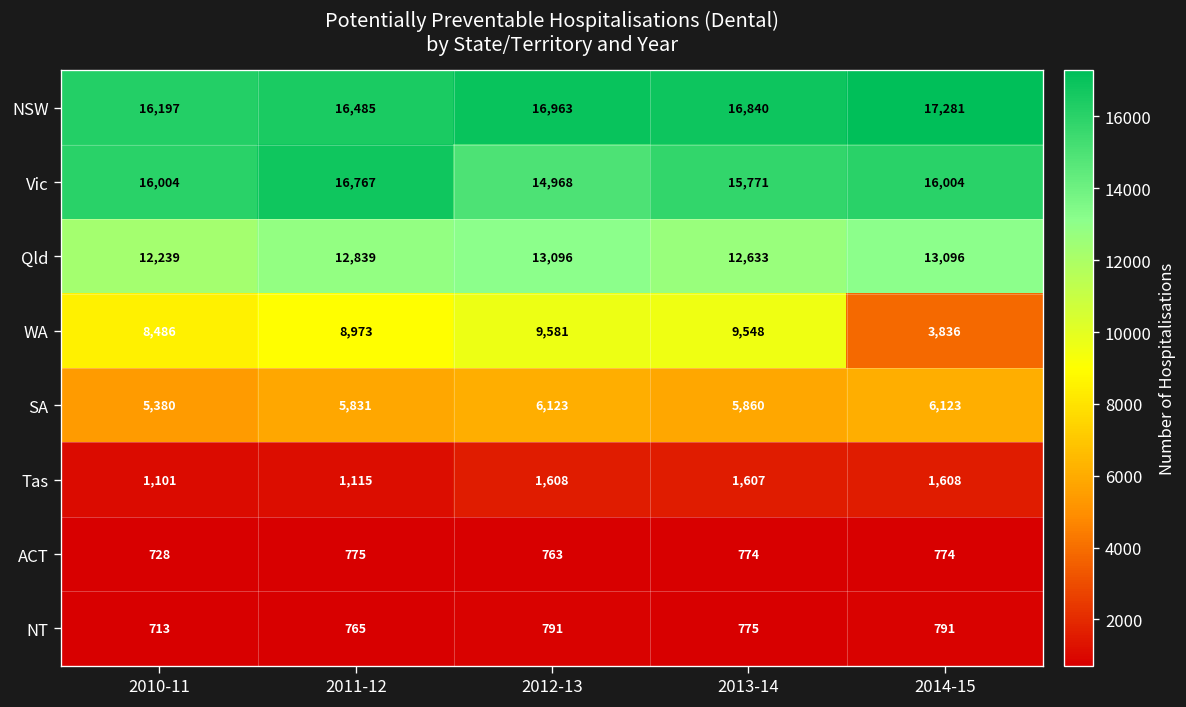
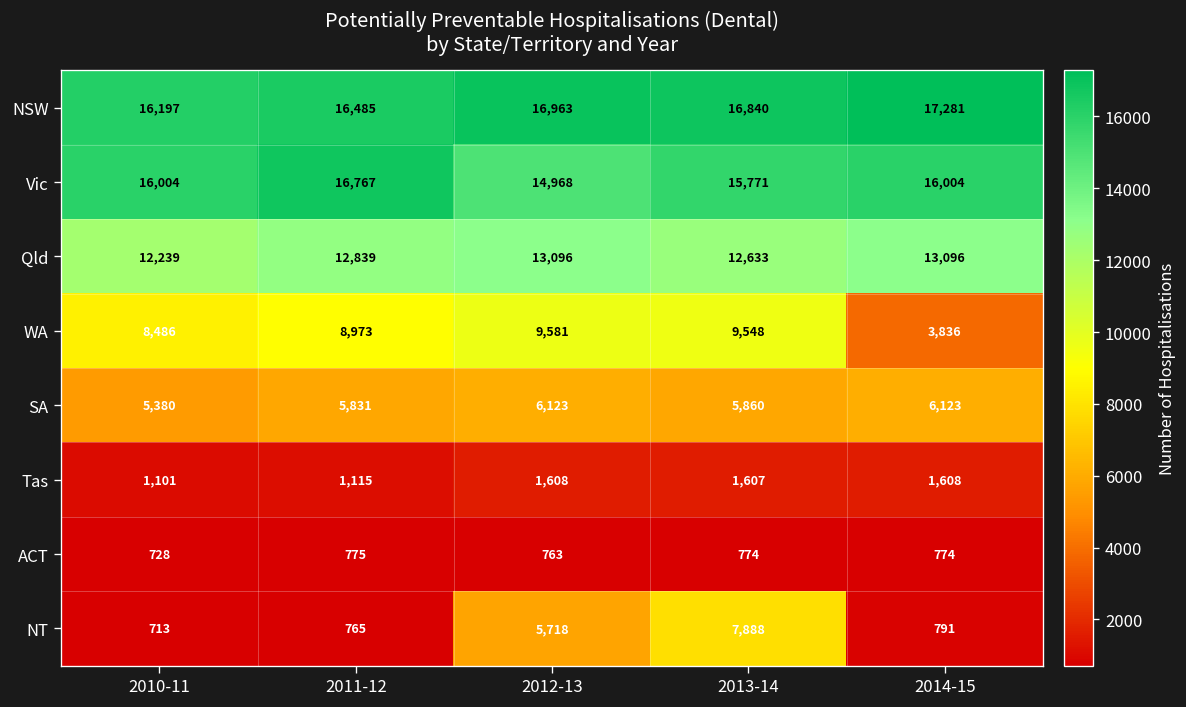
NT, 2012-13: 791 -> 5,718
NT, 2013-14: 775 -> 7,888
